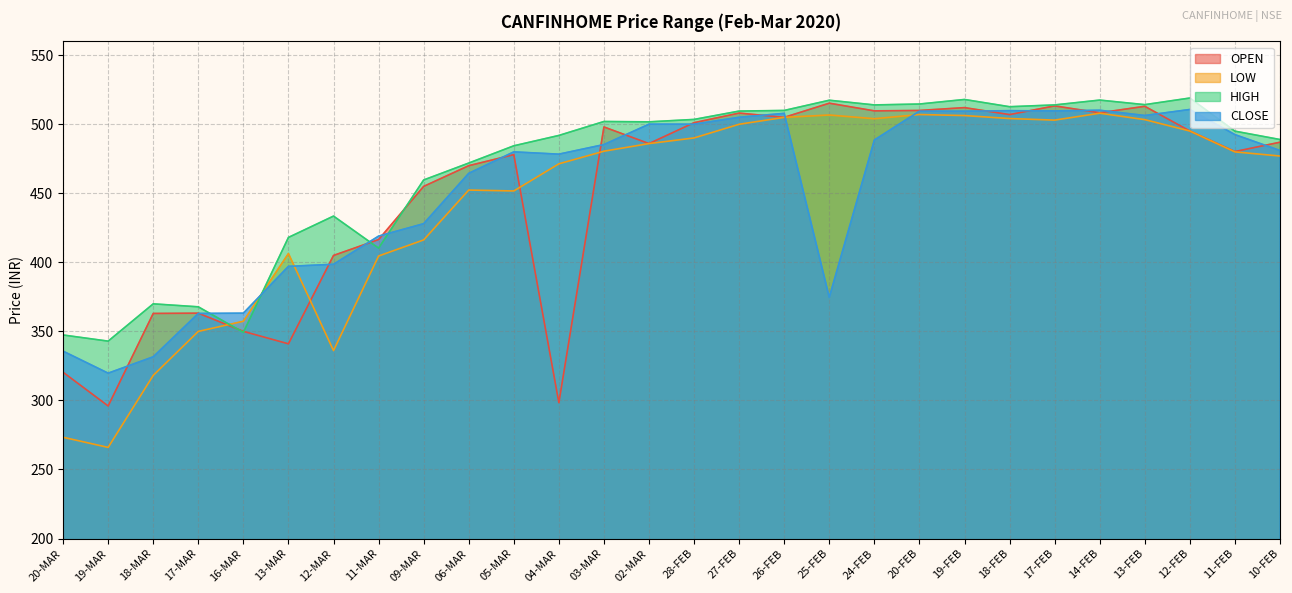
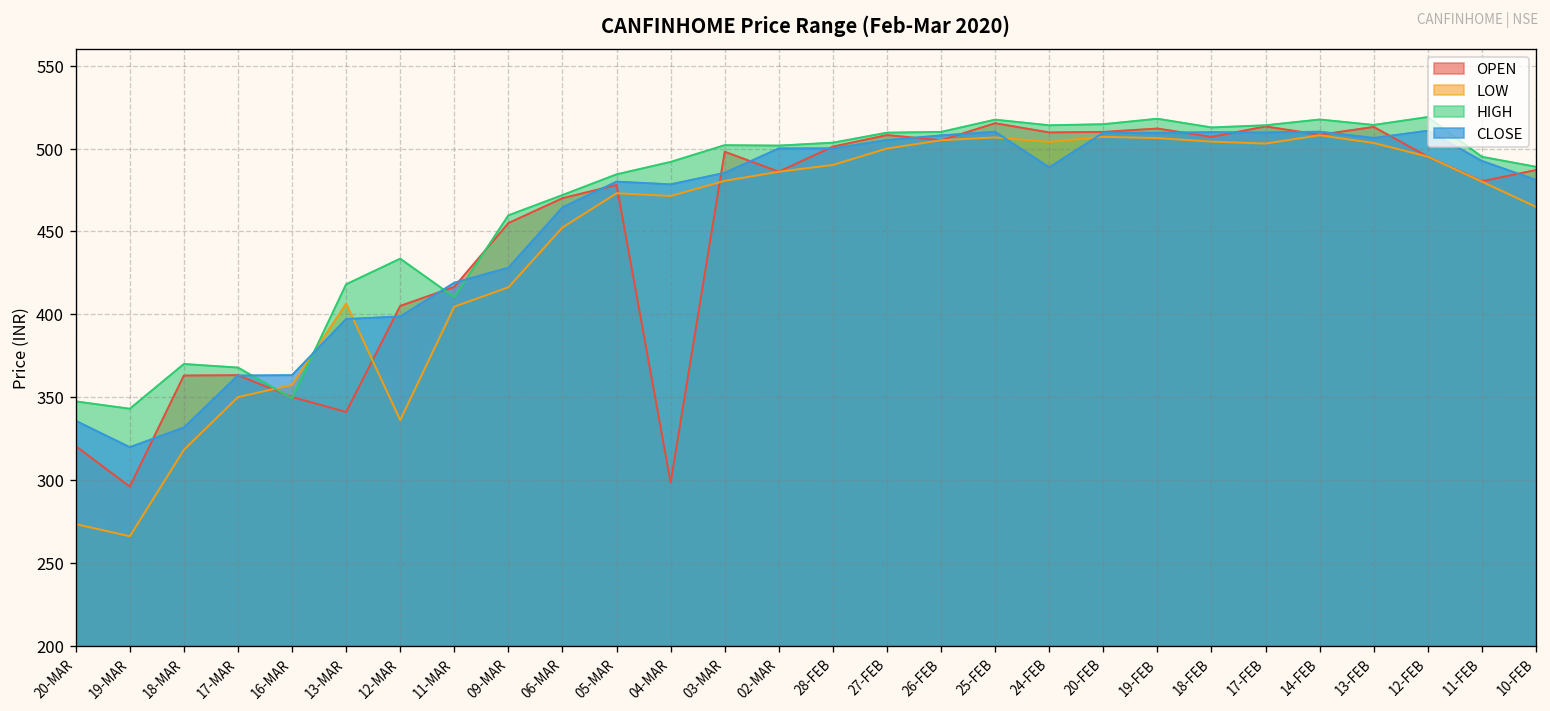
LOW, 05-MAR: 452 -> 473
CLOSE, 25-FEB: 375 -> 510
LOW, 10-FEB: 477 -> 465
